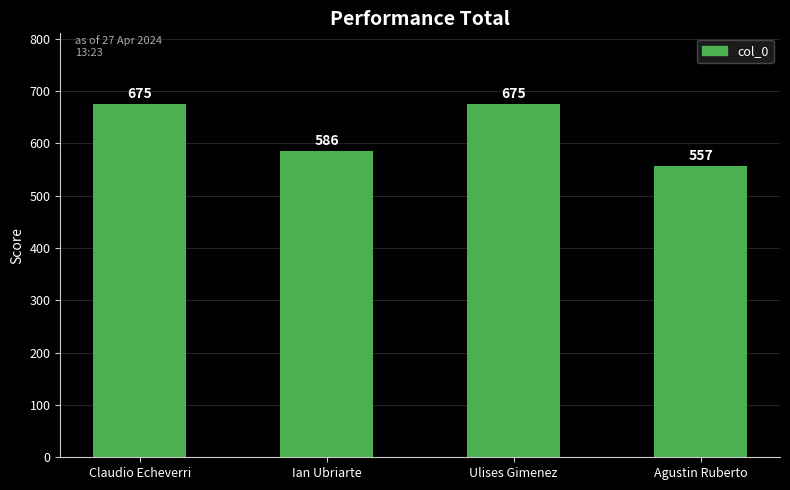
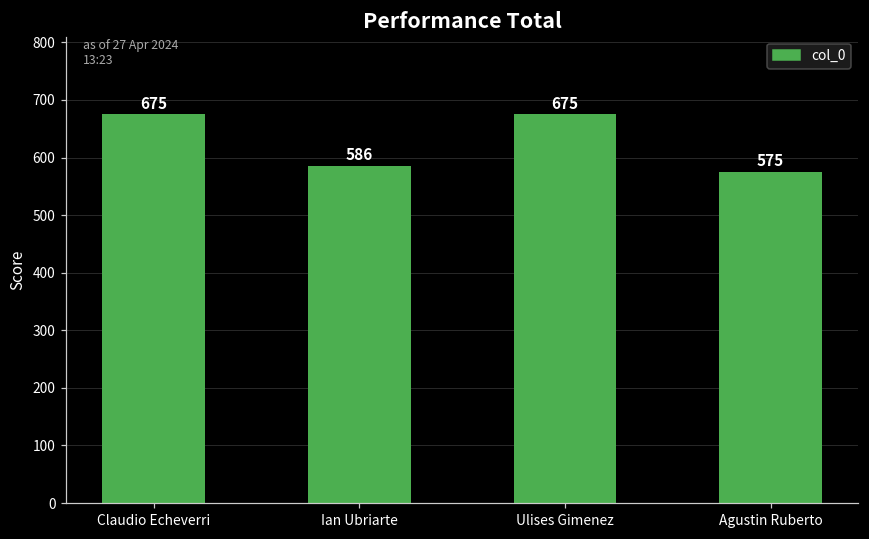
Agustin Ruberto: 557 -> 575
